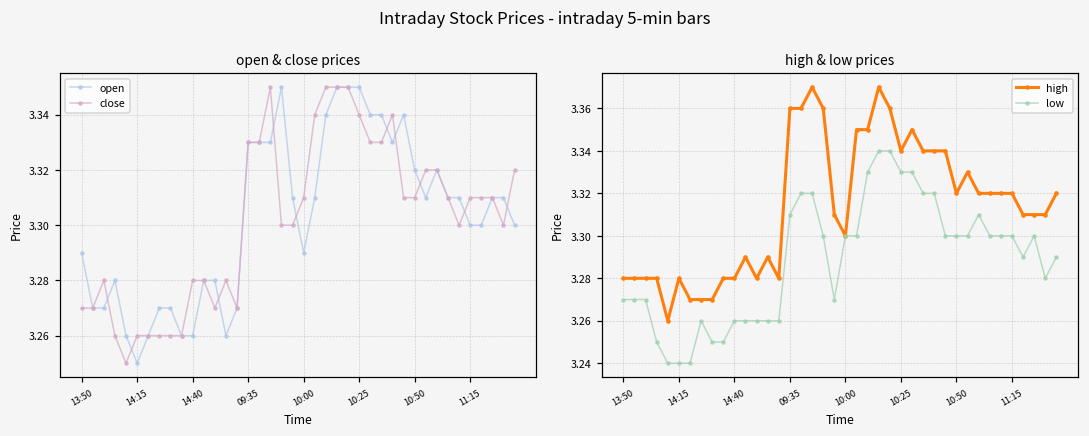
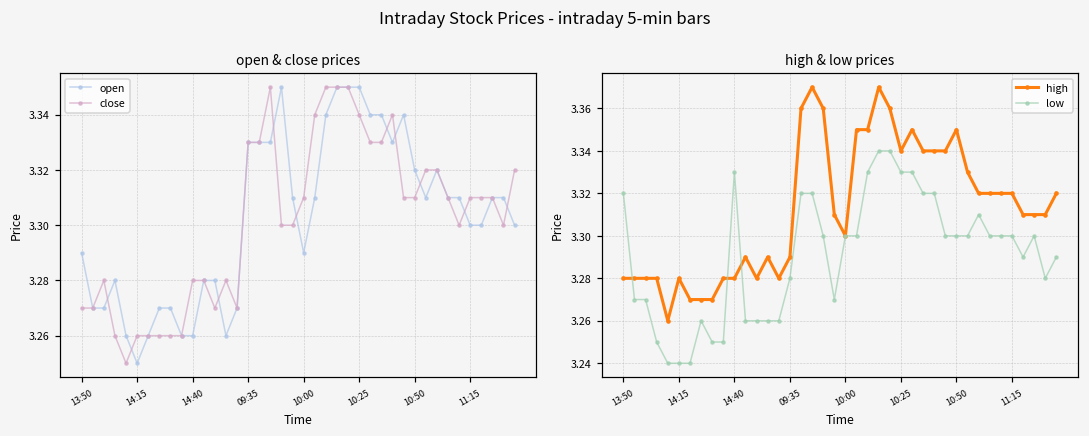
high & low prices, low, 13:50: 3.27 -> 3.32
high & low prices, low, 14:40: 3.26 -> 3.33
high & low prices, high, 09:35: 3.36 -> 3.29
high & low prices, low, 09:35: 3.31 -> 3.28
high & low prices, high, 10:50: 3.32 -> 3.35
